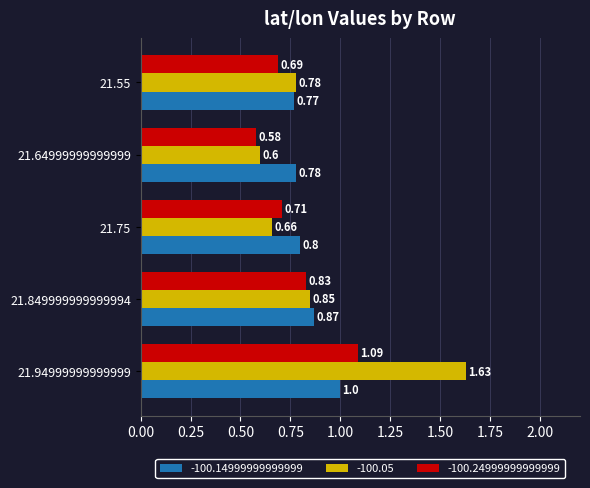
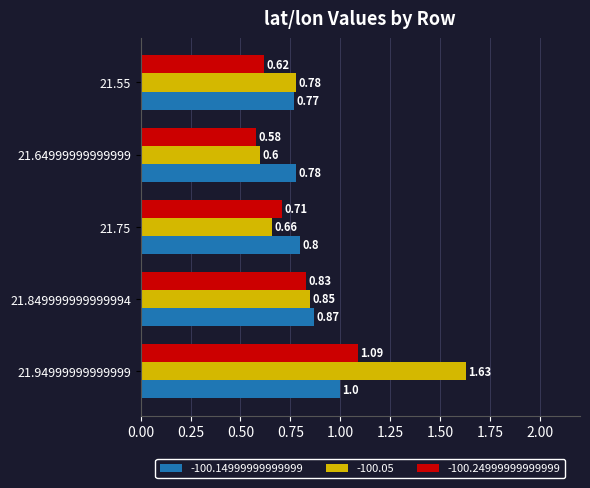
-100.24999999999999, 21.55: 0.69 -> 0.62
